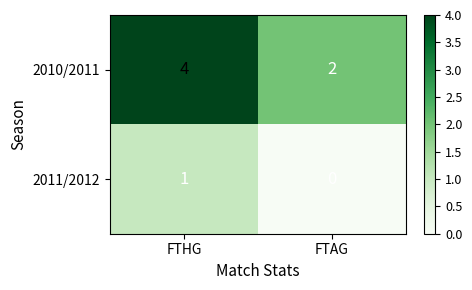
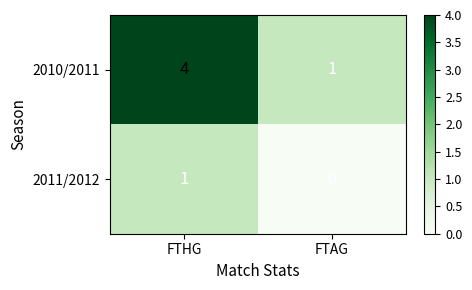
2010/2011, FTAG: 2 -> 1
